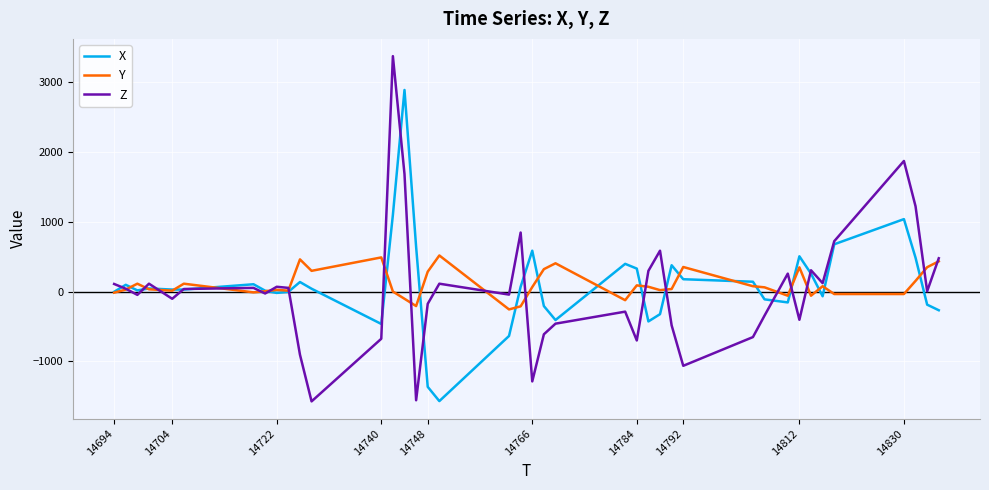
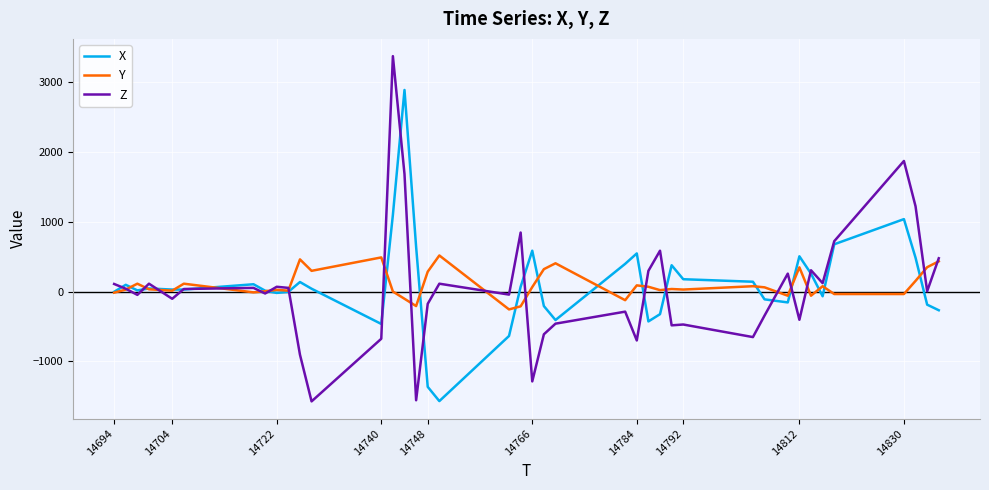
X, 14784: 300 -> 500
Y, 14792: 400 -> 0
Z, 14792: -1100 -> -500
